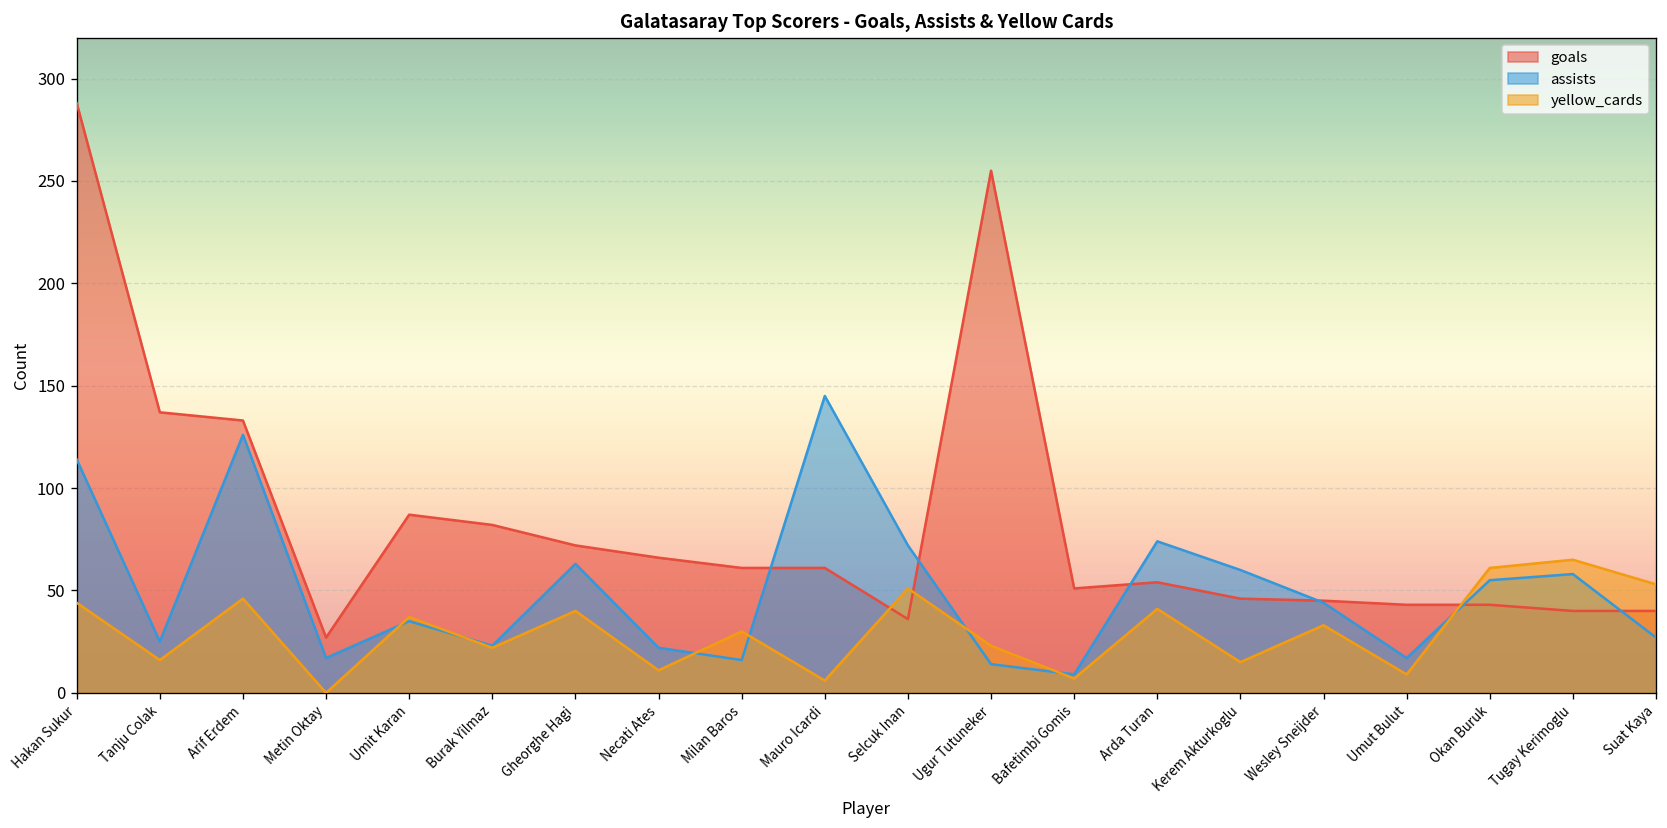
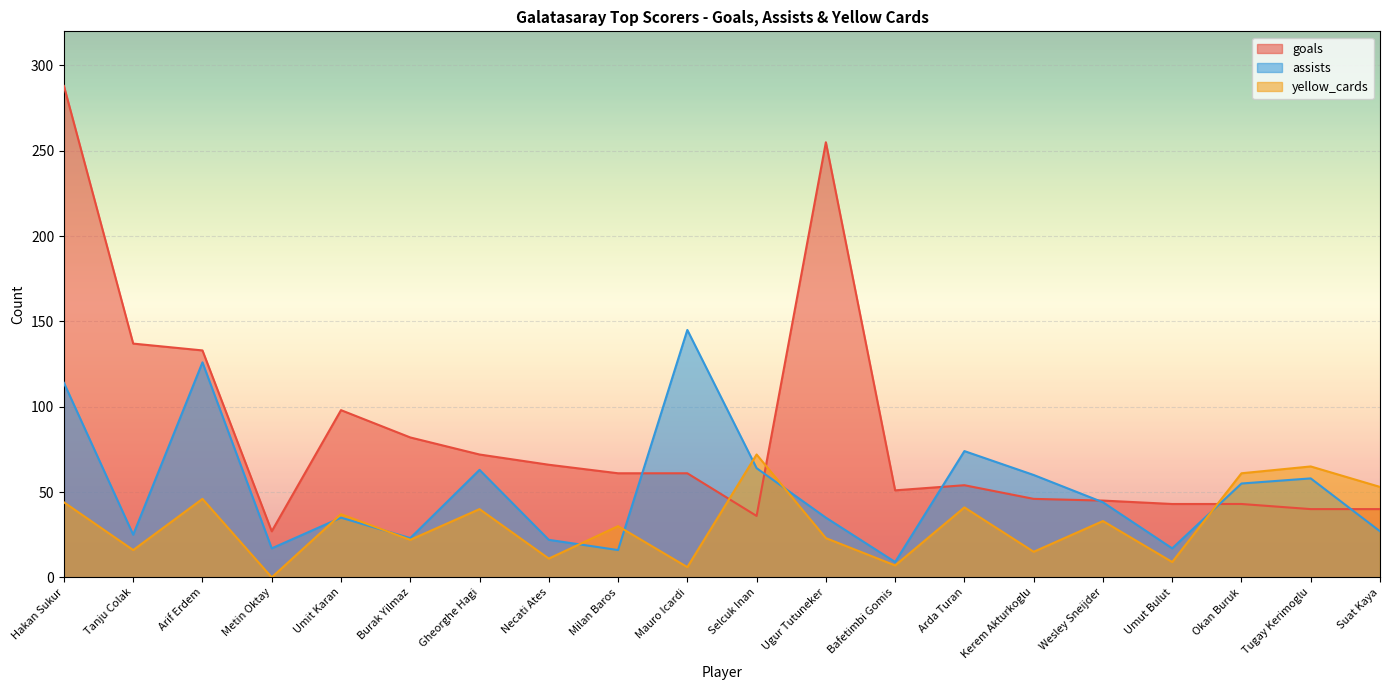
goals, Umit Karan: 87 -> 98
assists, Selcuk Inan: 72 -> 64
yellow_cards, Selcuk Inan: 51 -> 72
assists, Ugur Tutuneker: 14 -> 35
